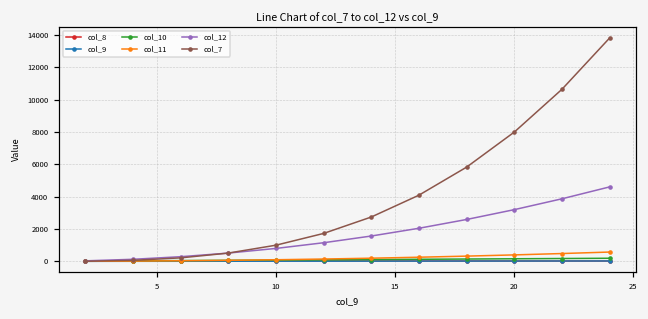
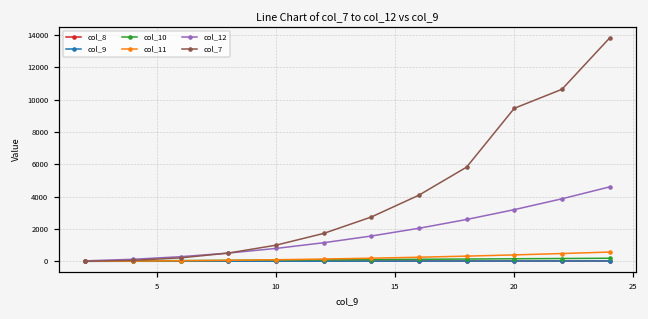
col_7, 20: 8000 -> 9500
